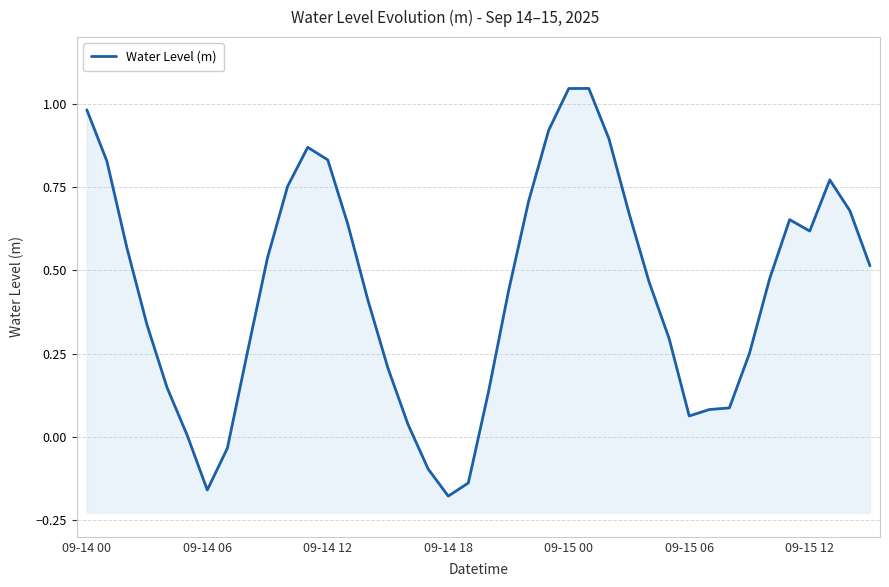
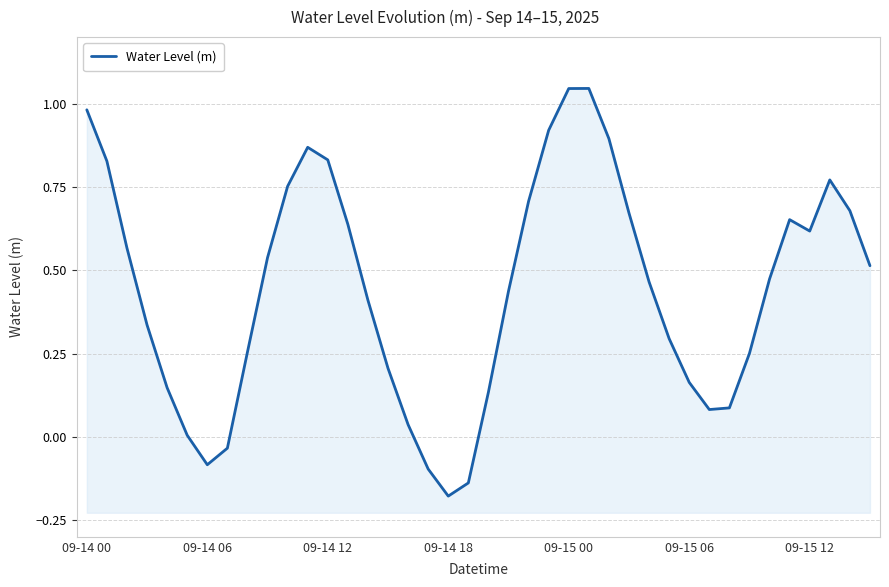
09-14 06: -0.16 -> -0.08
09-15 06: 0.06 -> 0.16
